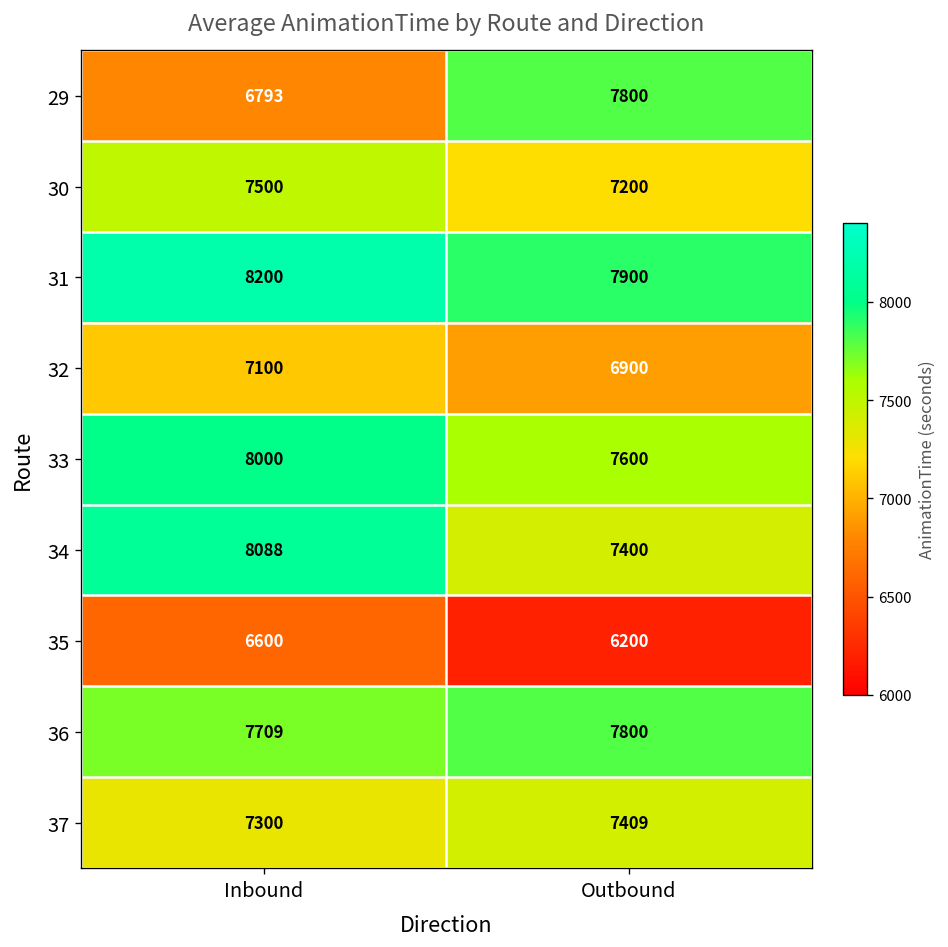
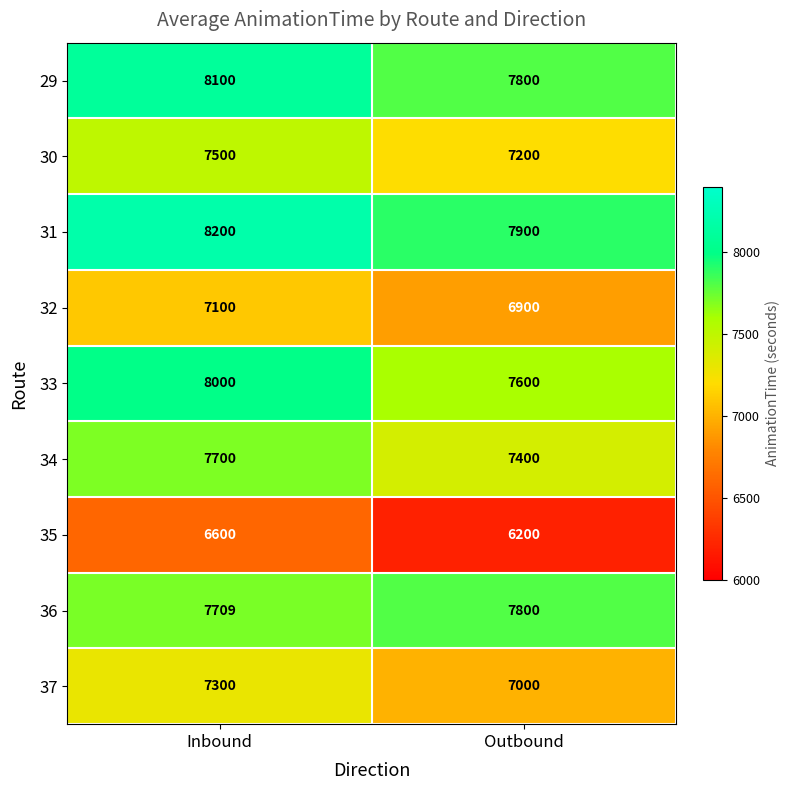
29, Inbound: 6793 -> 8100
34, Inbound: 8088 -> 7700
37, Outbound: 7409 -> 7000
